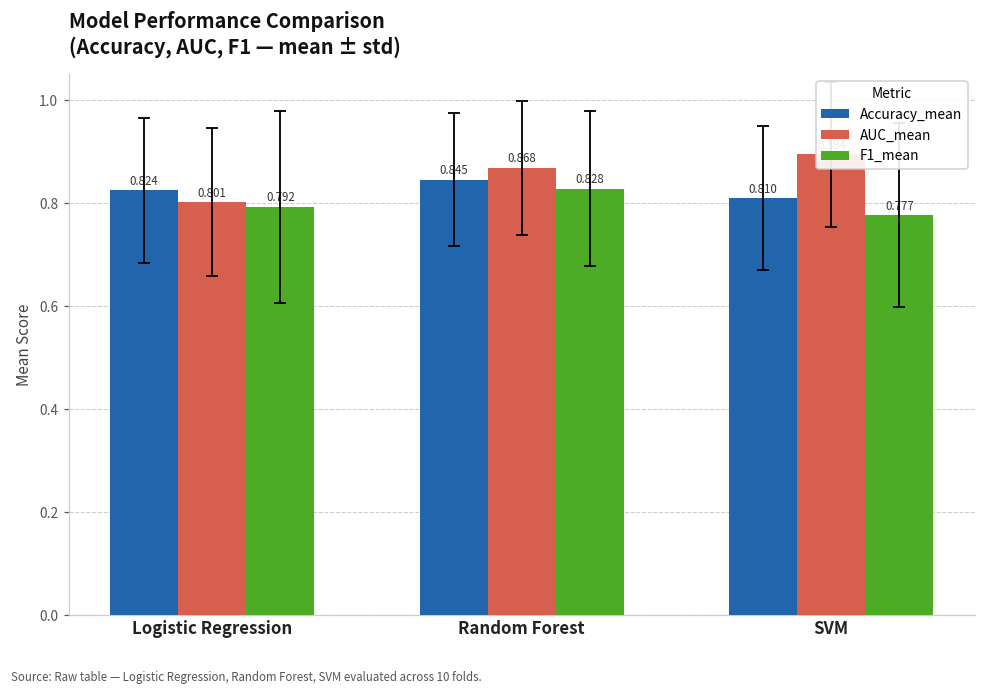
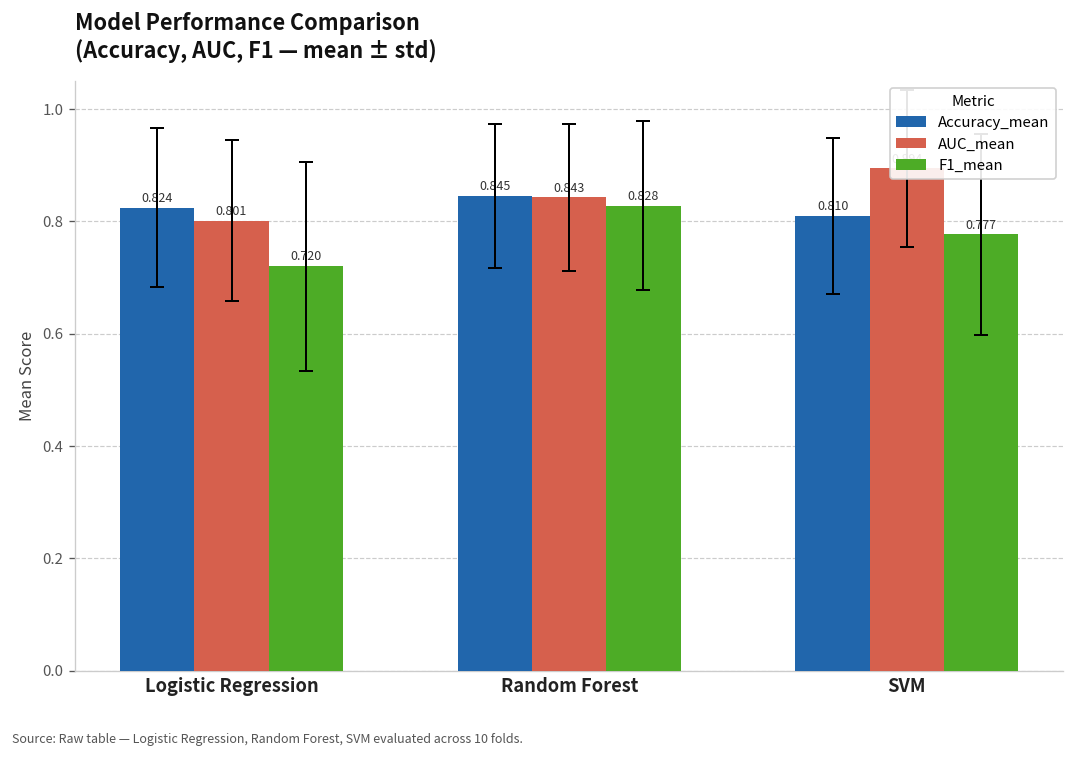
F1_mean, Logistic Regression: 0.792 -> 0.720
AUC_mean, Random Forest: 0.868 -> 0.843
